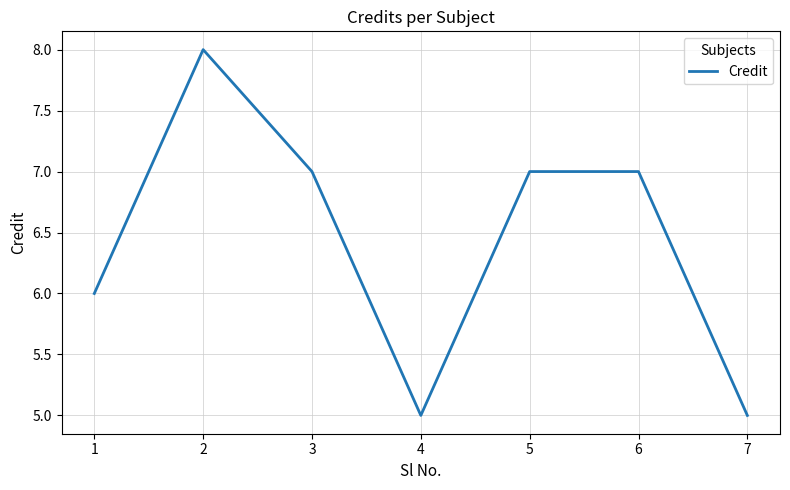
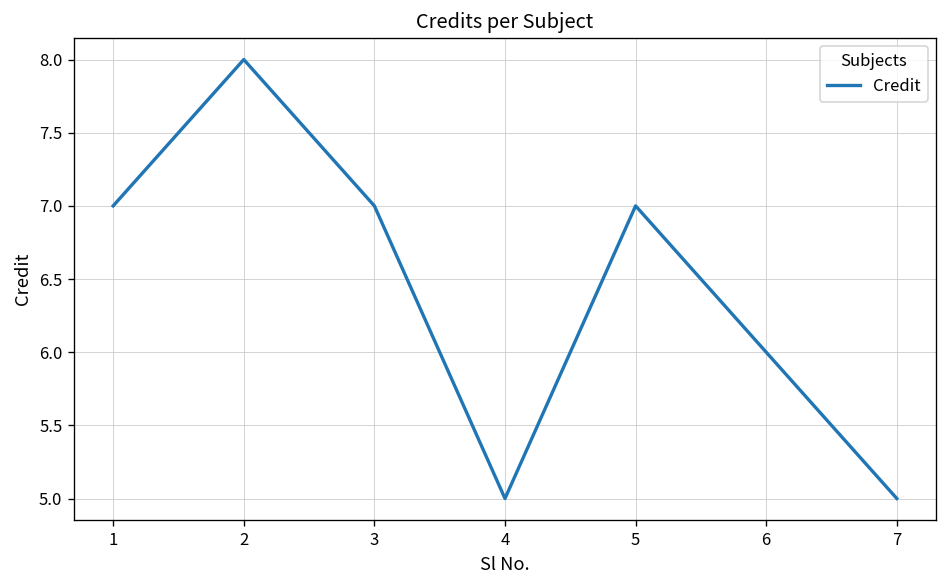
1: 6 -> 7
6: 7 -> 6
